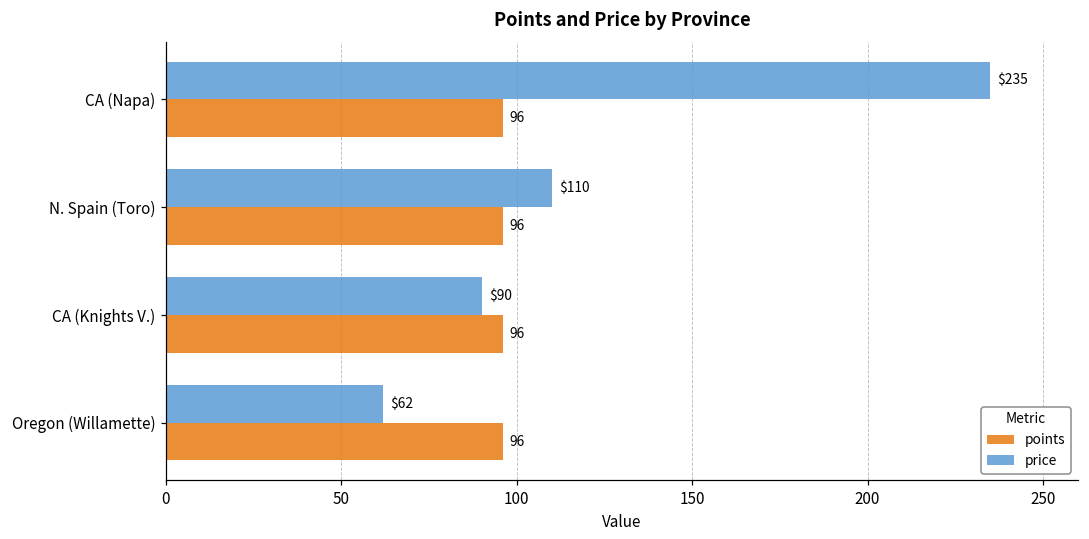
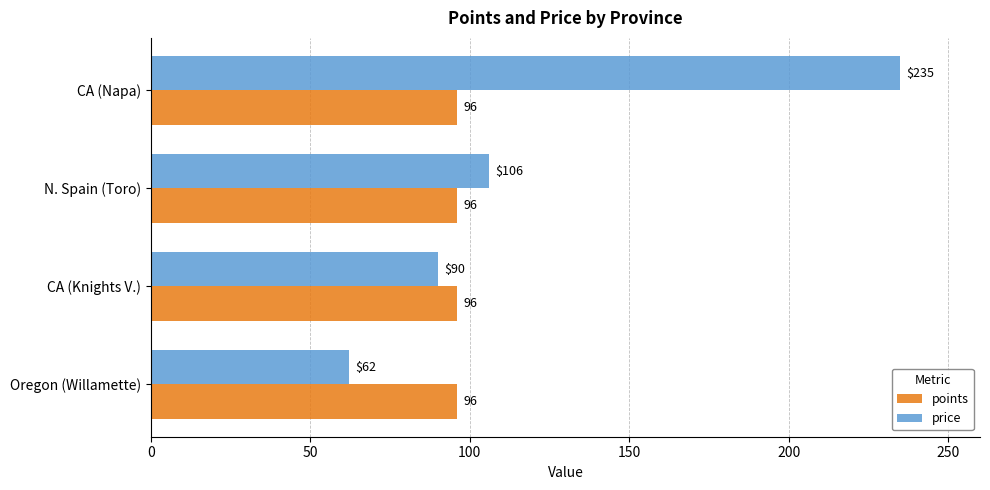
price, N. Spain (Toro): $110 -> $106
